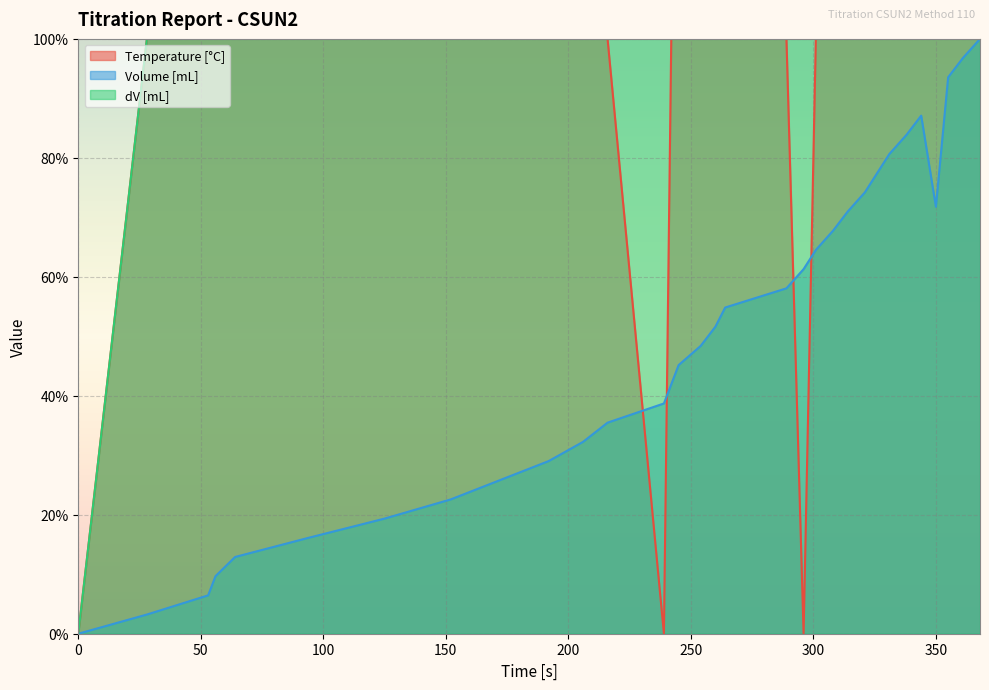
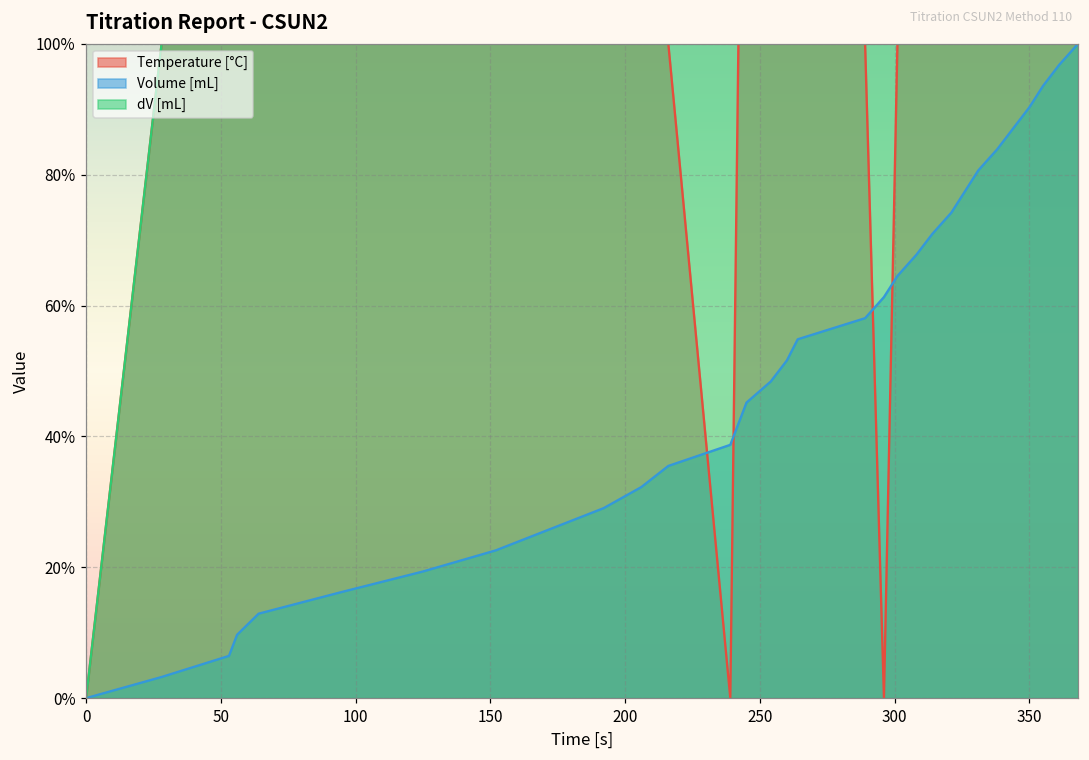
Volume [mL], 350: 72% -> 90%
